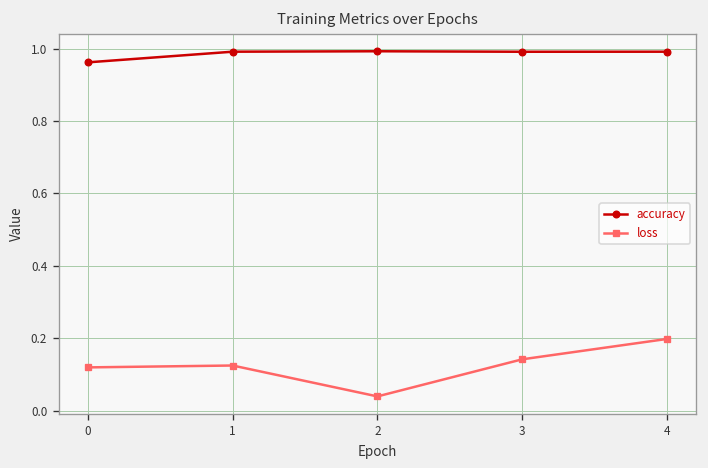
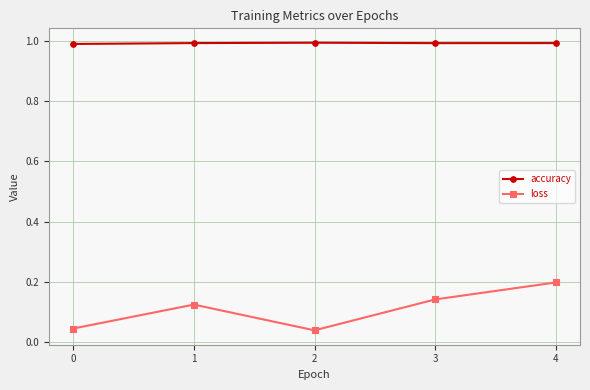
accuracy, 0: 0.96 -> 0.99
loss, 0: 0.12 -> 0.05
